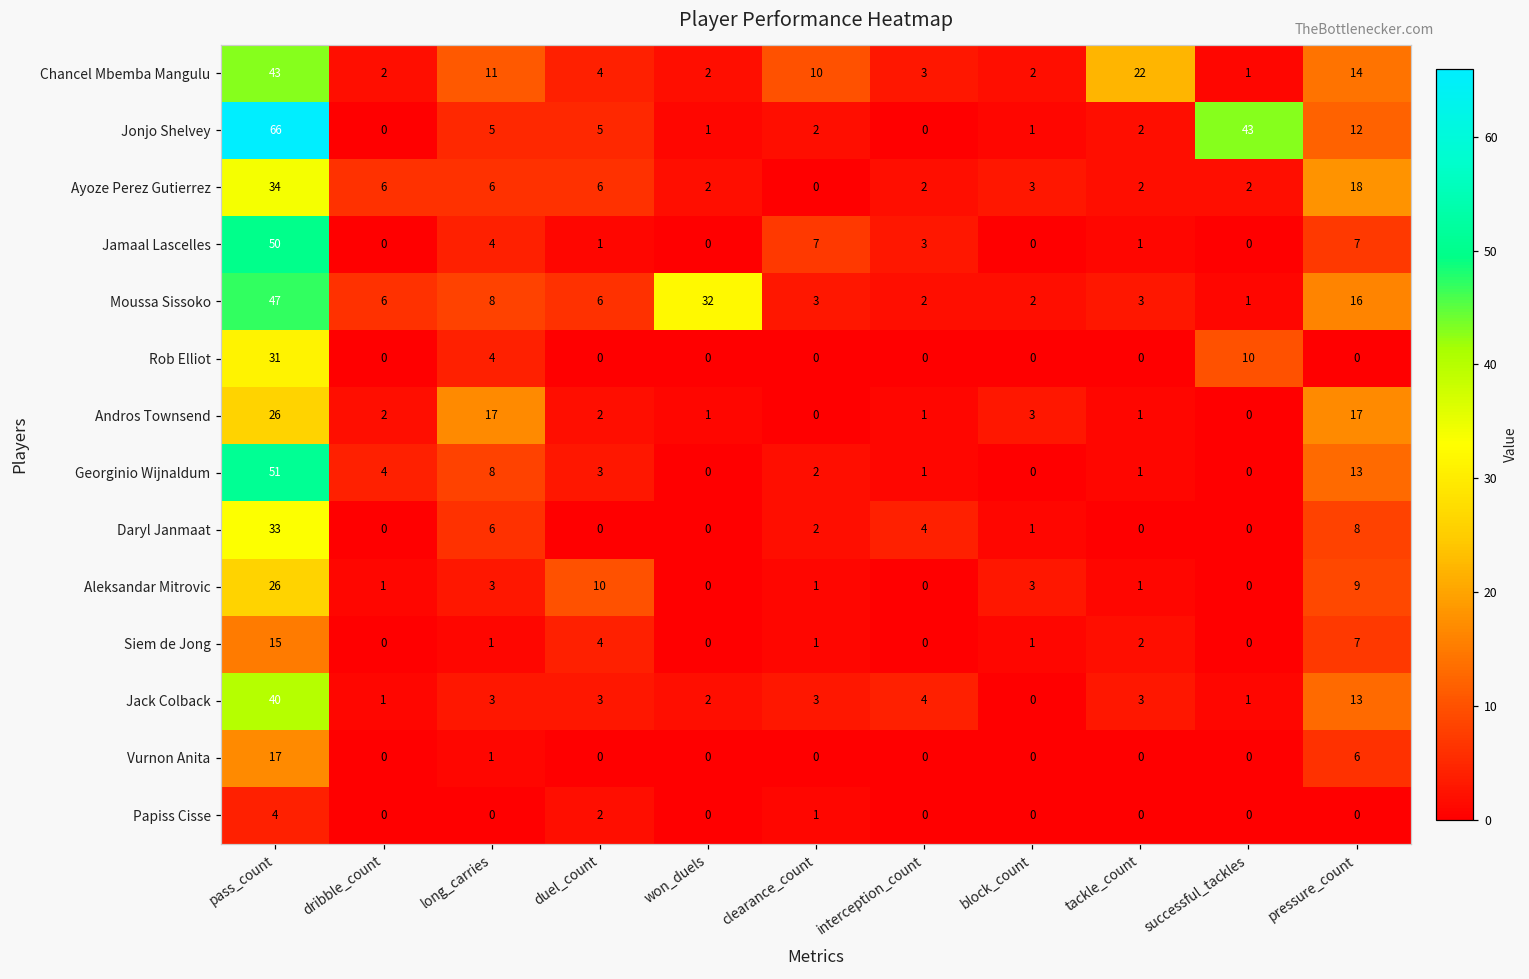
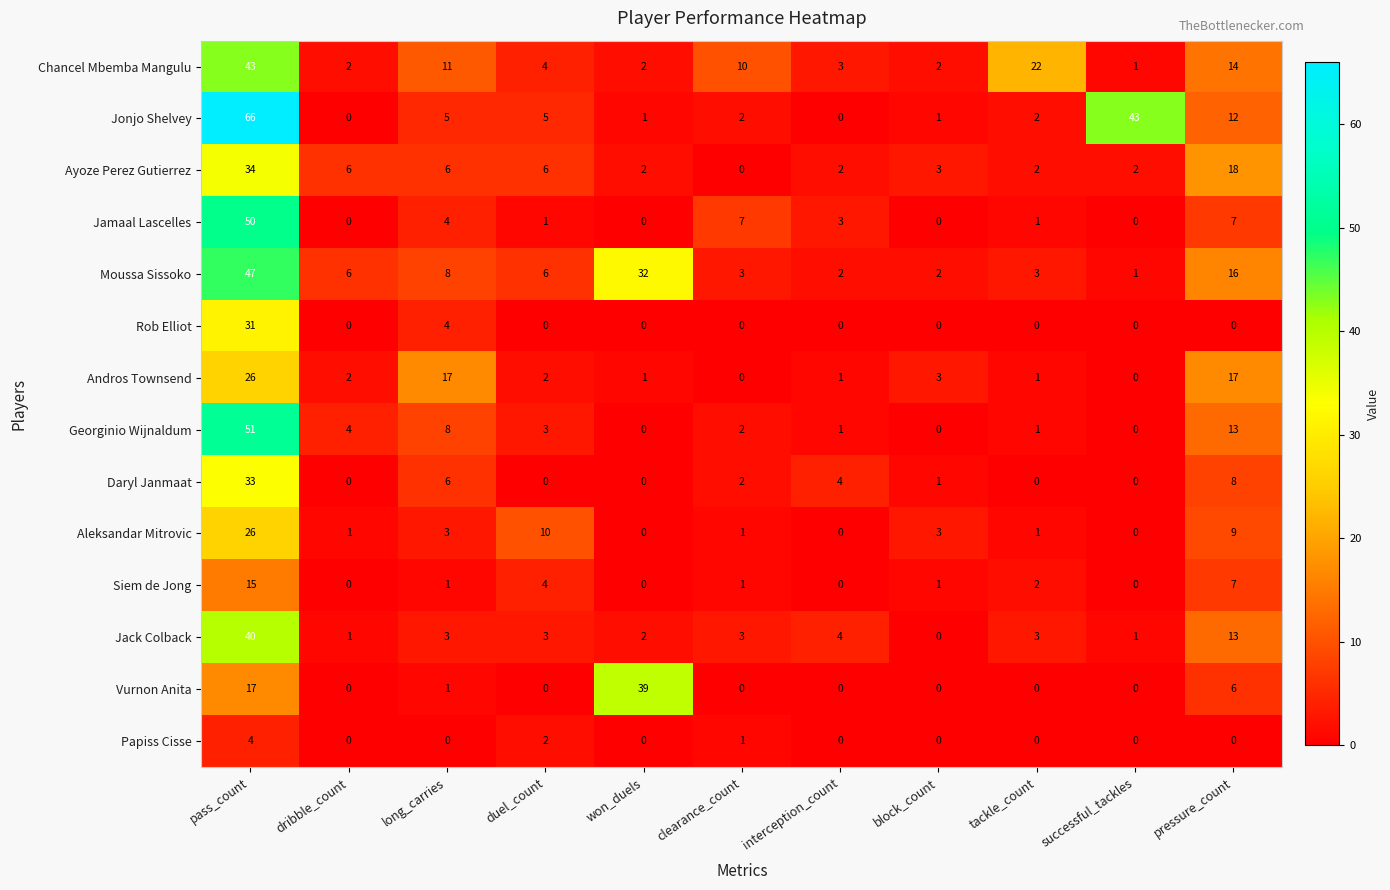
Rob Elliot, successful_tackles: 10 -> 0
Vurnon Anita, won_duels: 0 -> 39
